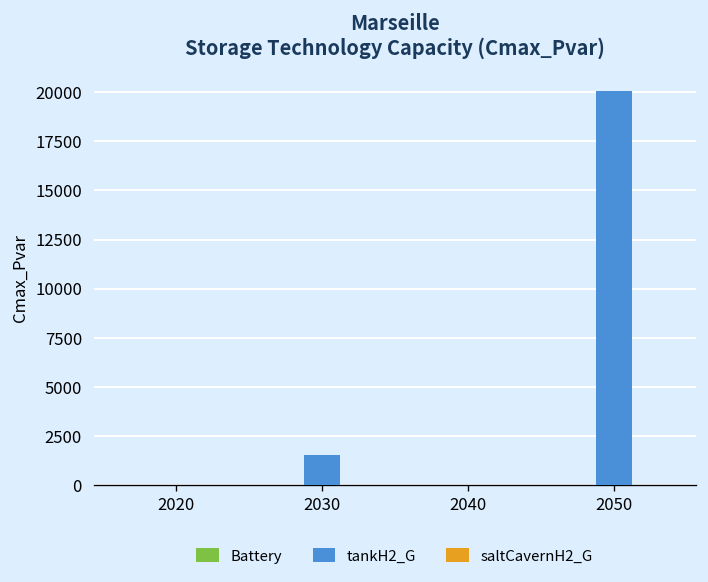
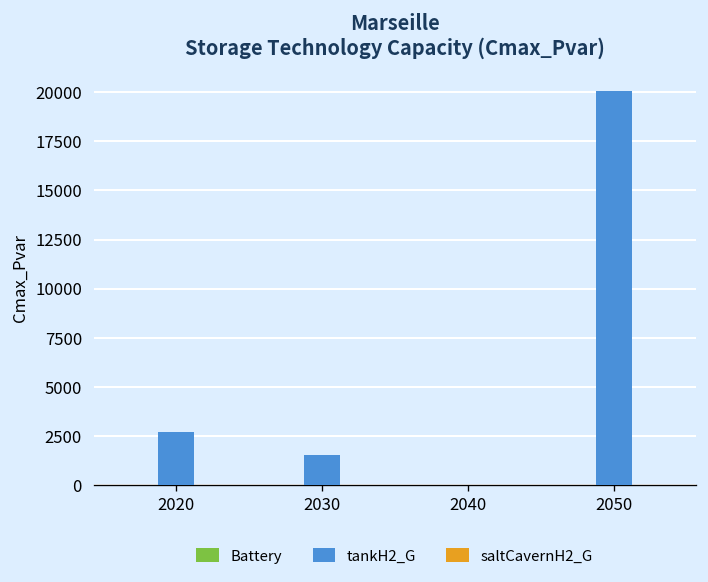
tankH2_G, 2020: 0 -> 2700
